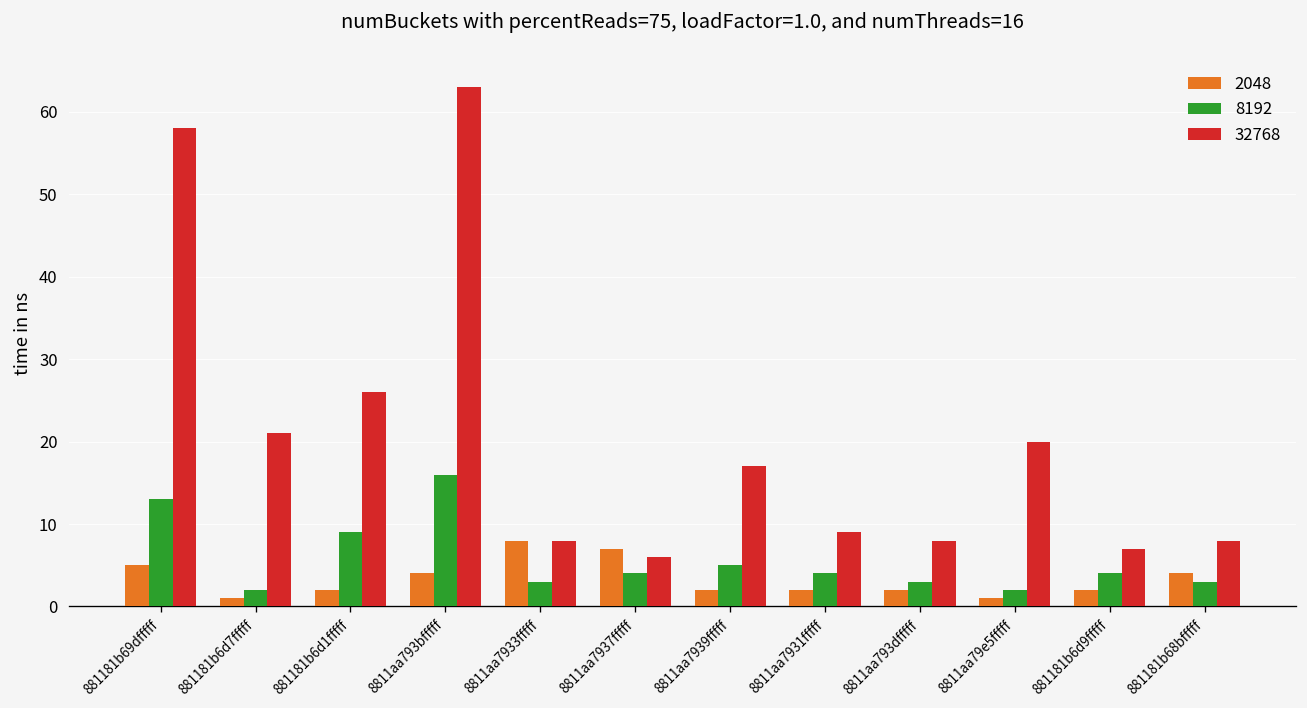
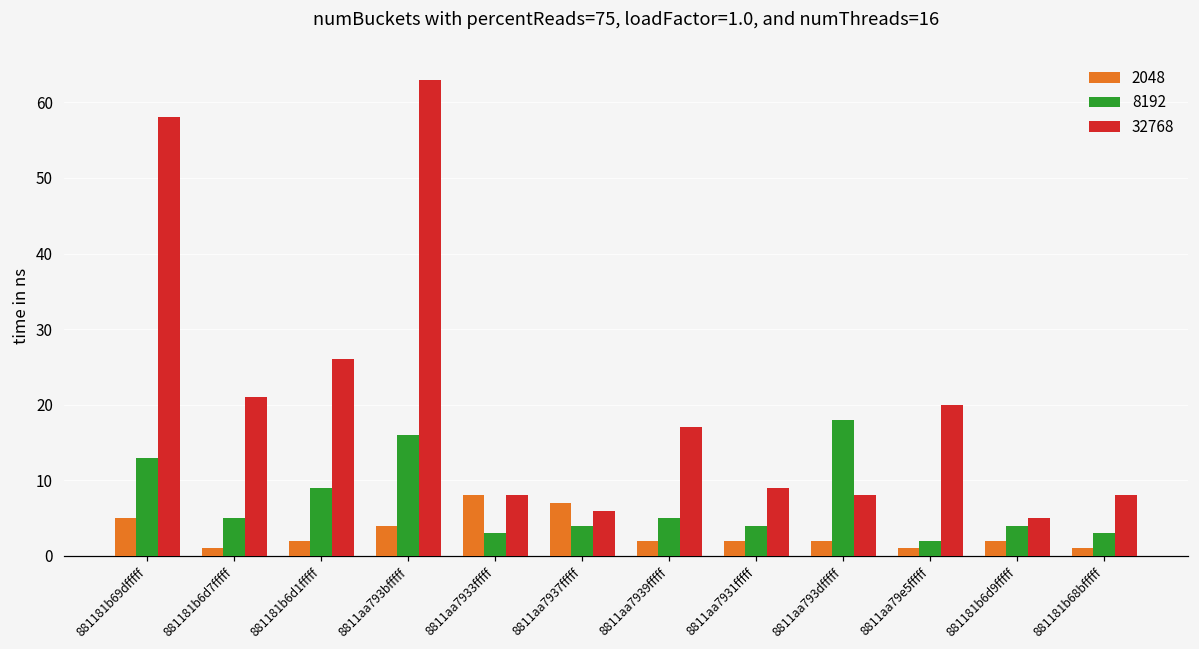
8192, 881181b6d7fffff: 2 -> 5
8192, 8811aa793dfffff: 3 -> 18
32768, 881181b6d9fffff: 7 -> 5
2048, 881181b68bfffff: 4 -> 1
